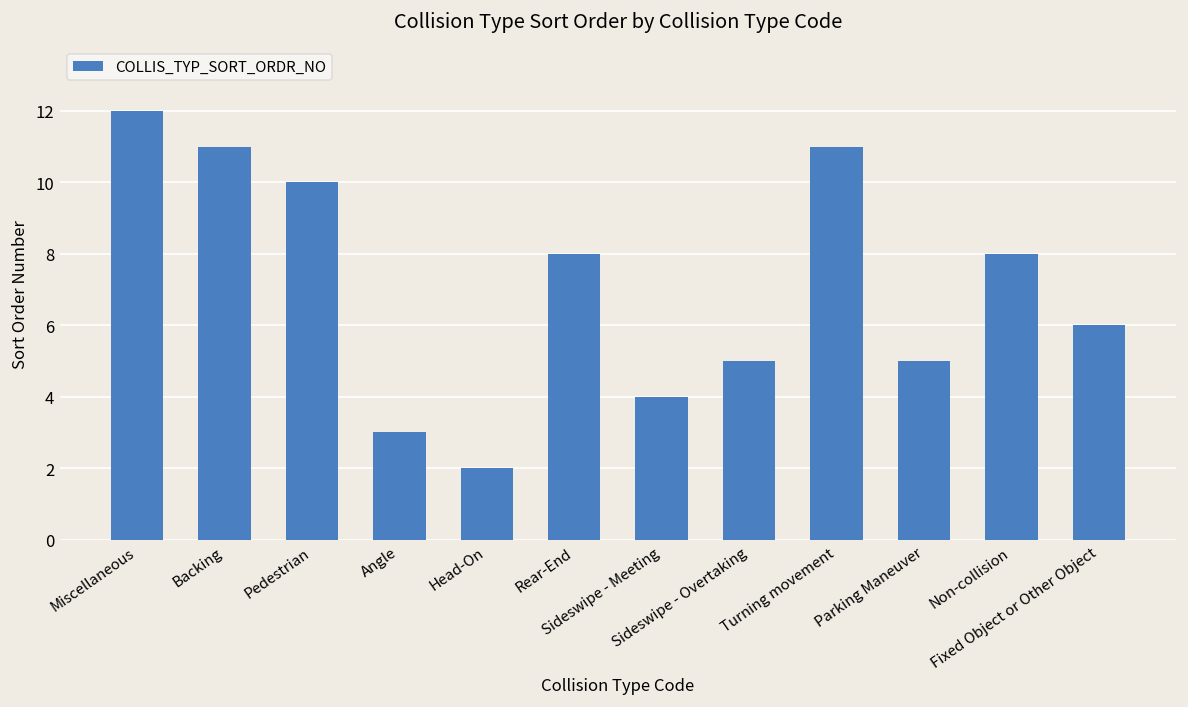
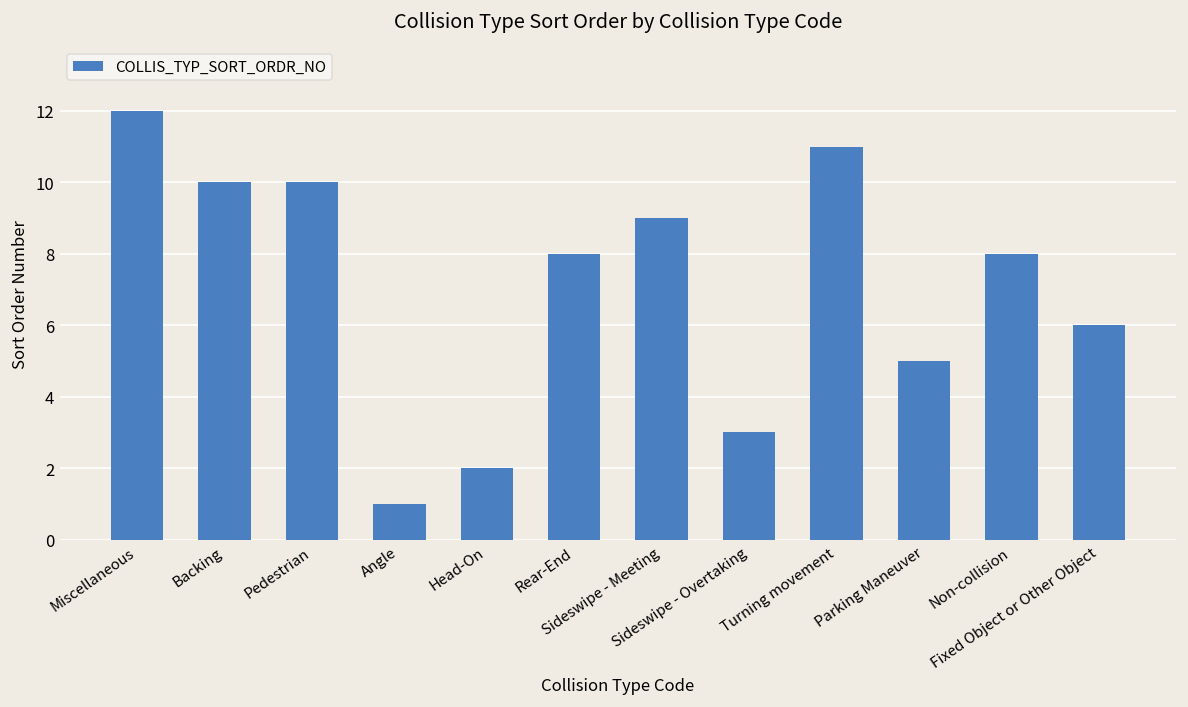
Backing: 11 -> 10
Angle: 3 -> 1
Sideswipe - Meeting: 4 -> 9
Sideswipe - Overtaking: 5 -> 3
